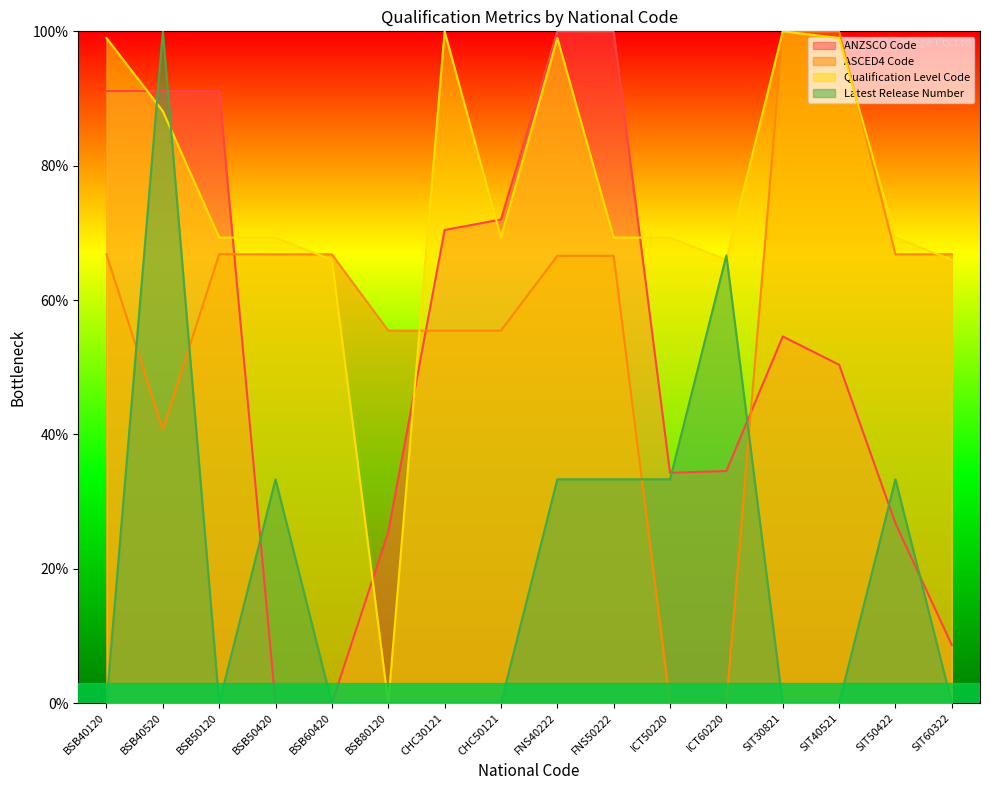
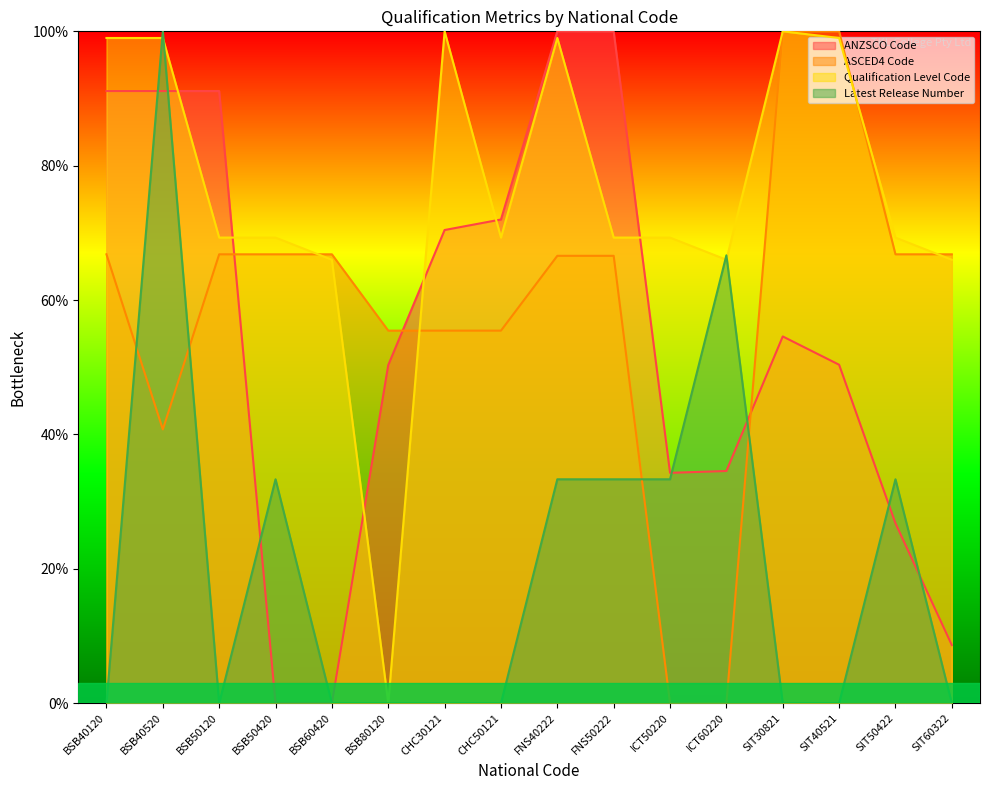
Qualification Level Code, BSB40520: 88% -> 99%
ANZSCO Code, BSB80120: 25% -> 50%
